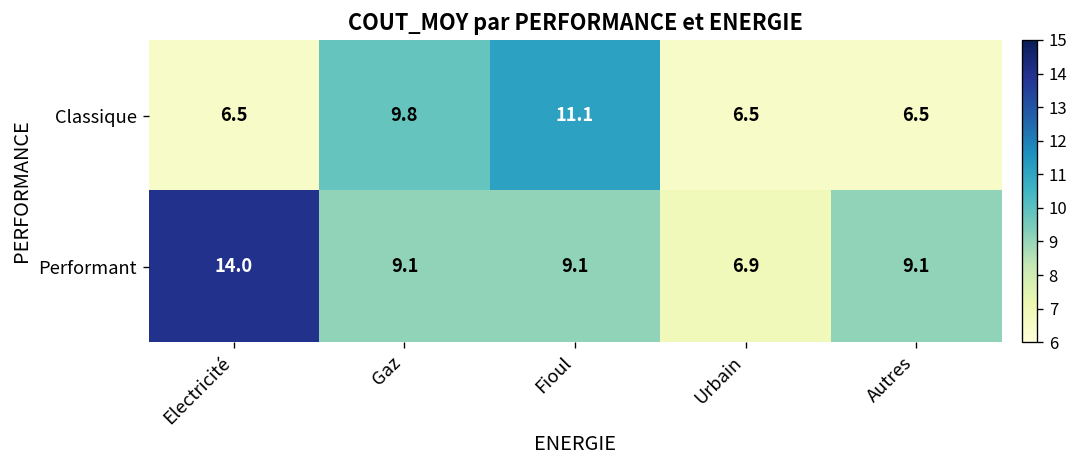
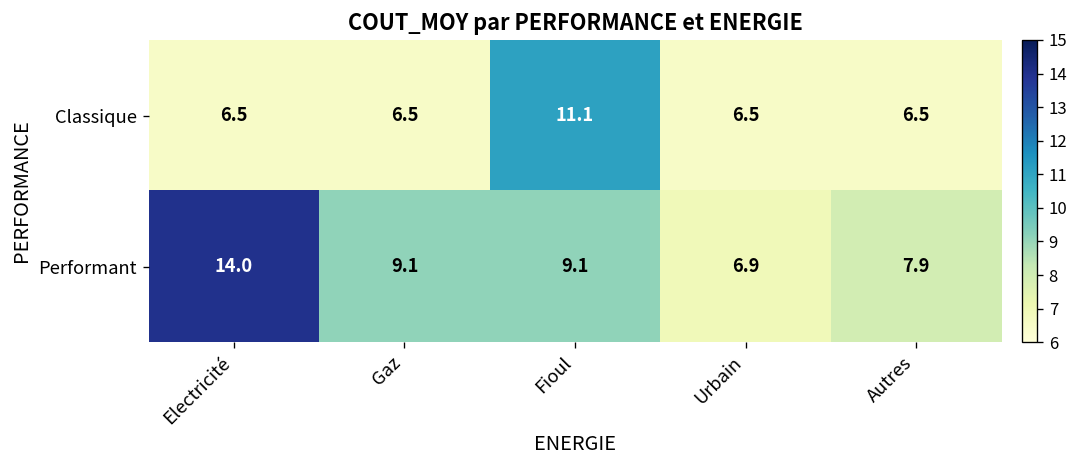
Classique, Gaz: 9.8 -> 6.5
Performant, Autres: 9.1 -> 7.9
